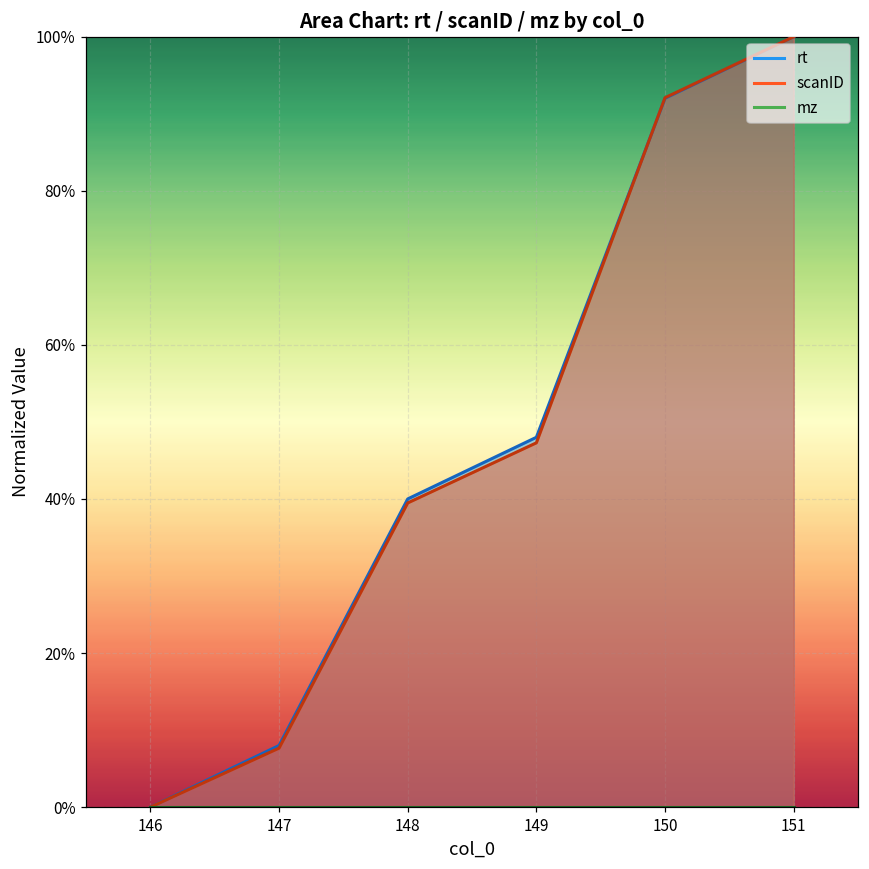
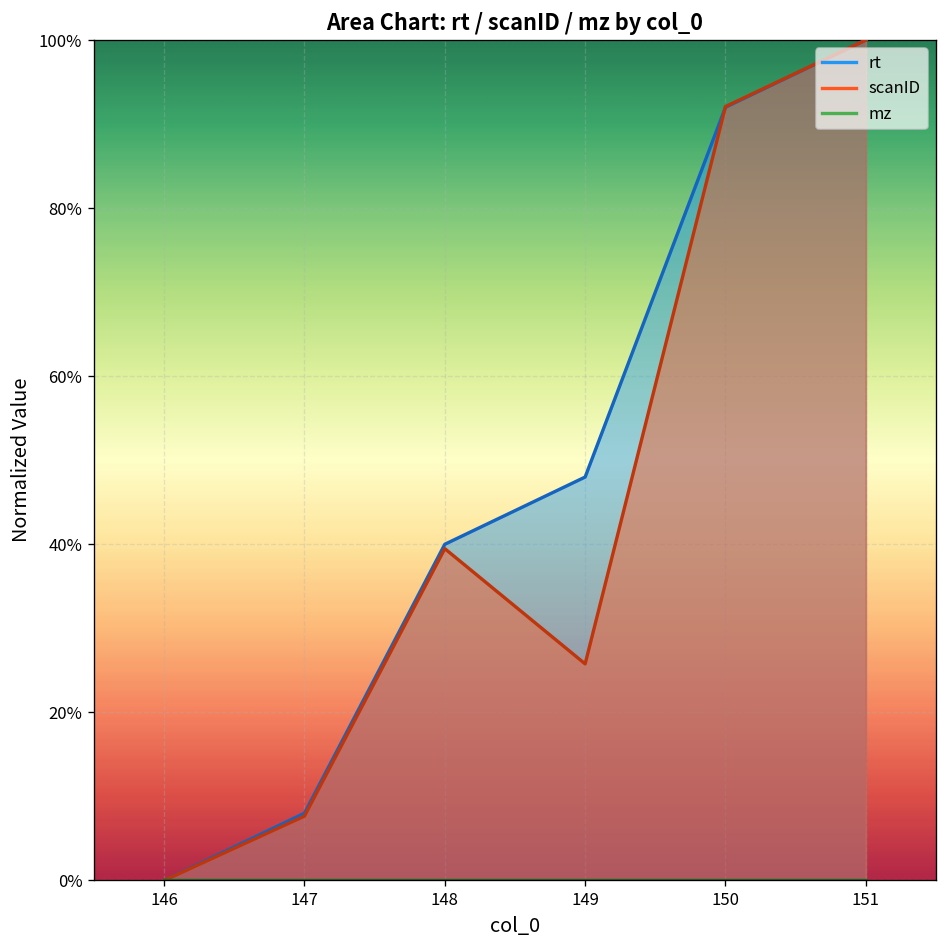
scanID, 149: 47% -> 26%
